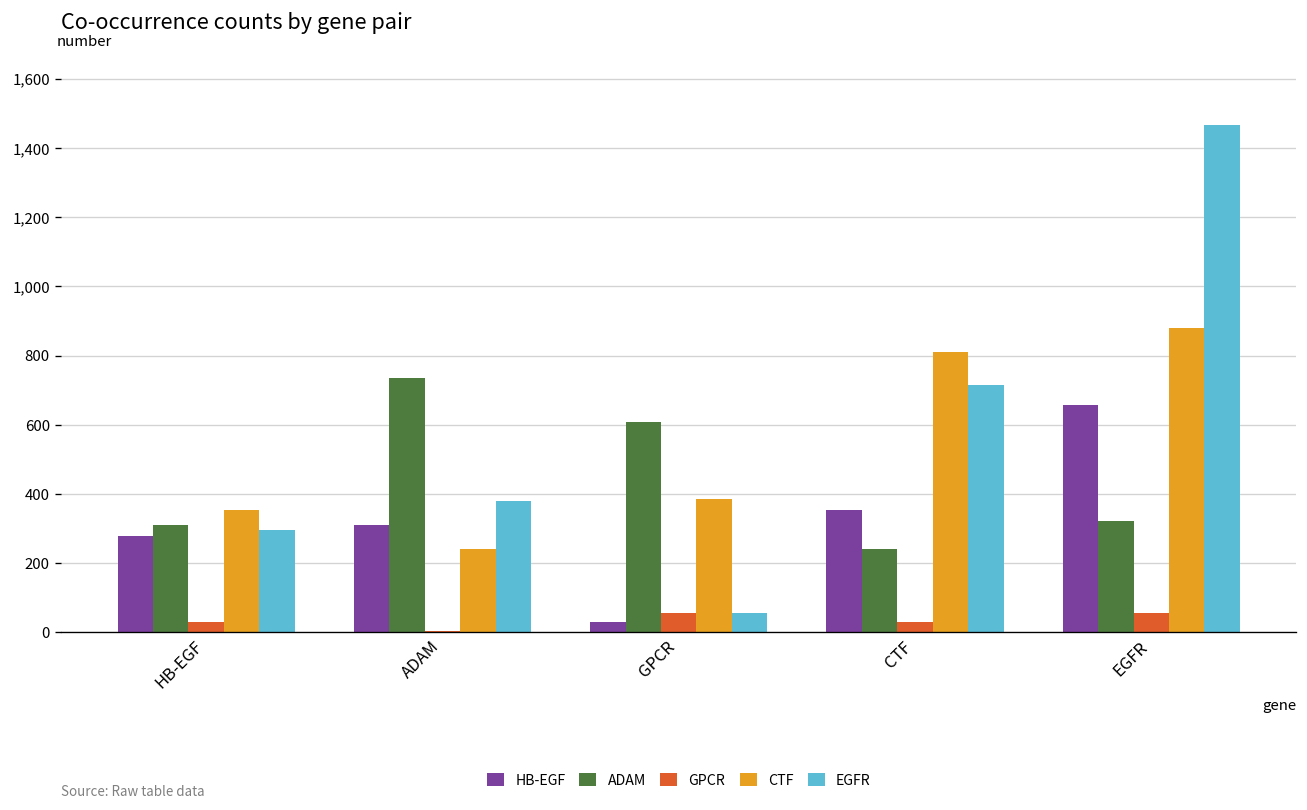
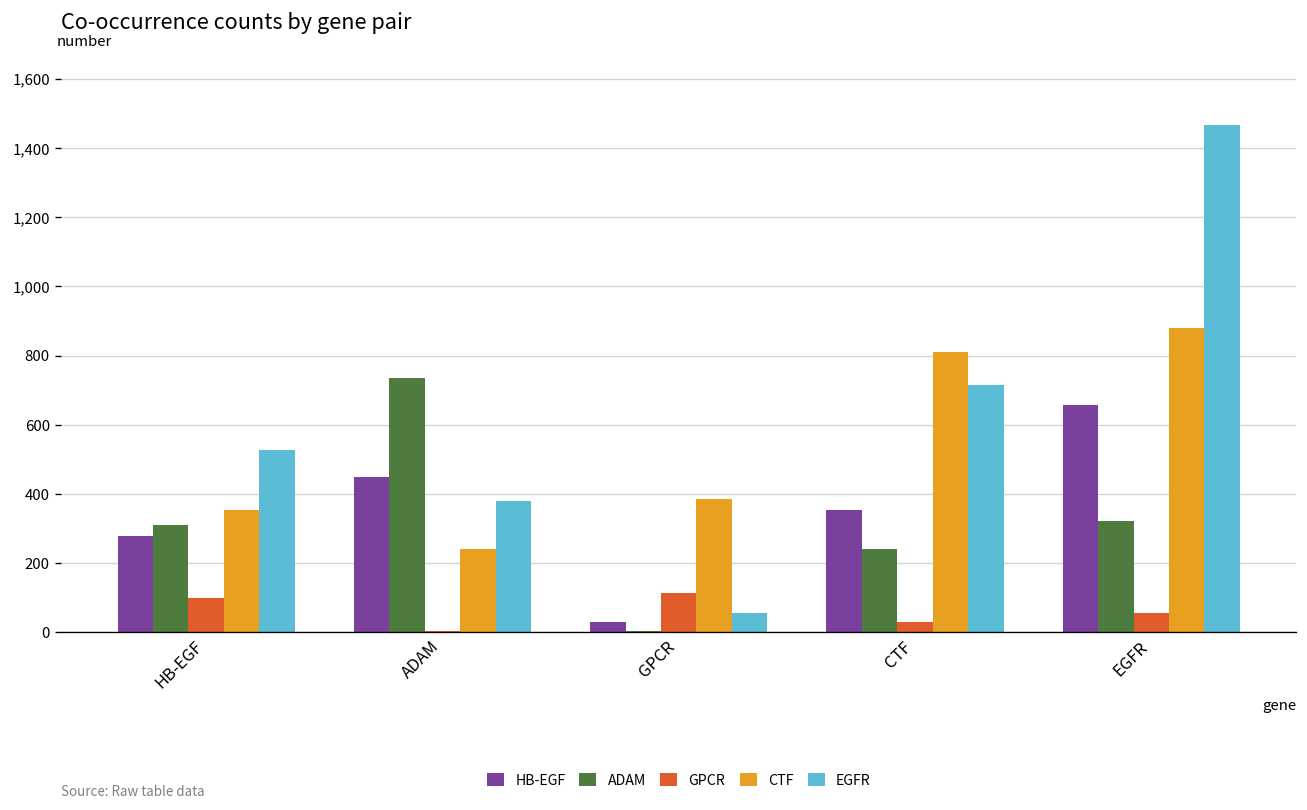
GPCR, HB-EGF: 30 -> 100
EGFR, HB-EGF: 300 -> 530
HB-EGF, ADAM: 310 -> 450
ADAM, GPCR: 610 -> 0
GPCR, GPCR: 60 -> 110
